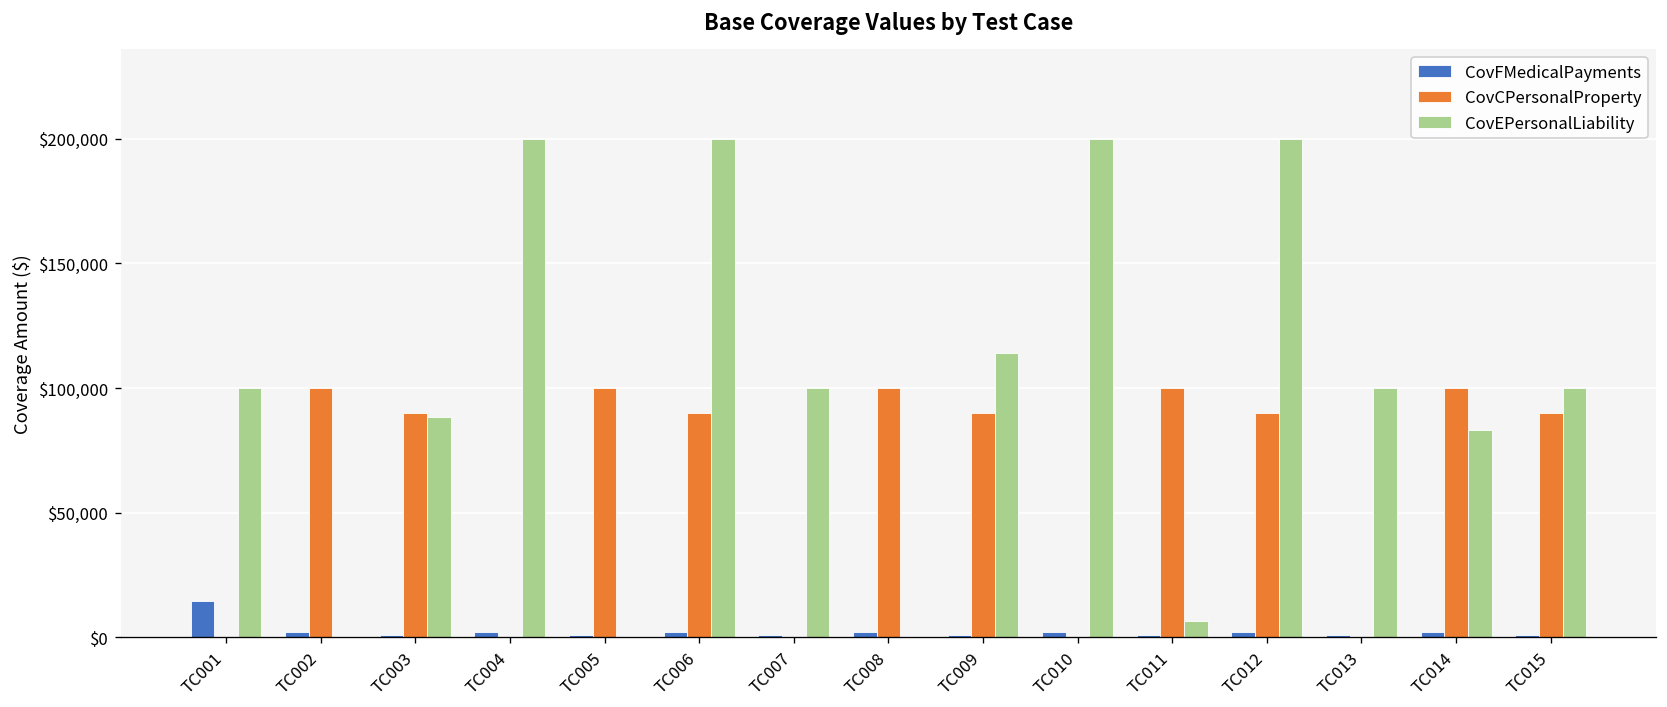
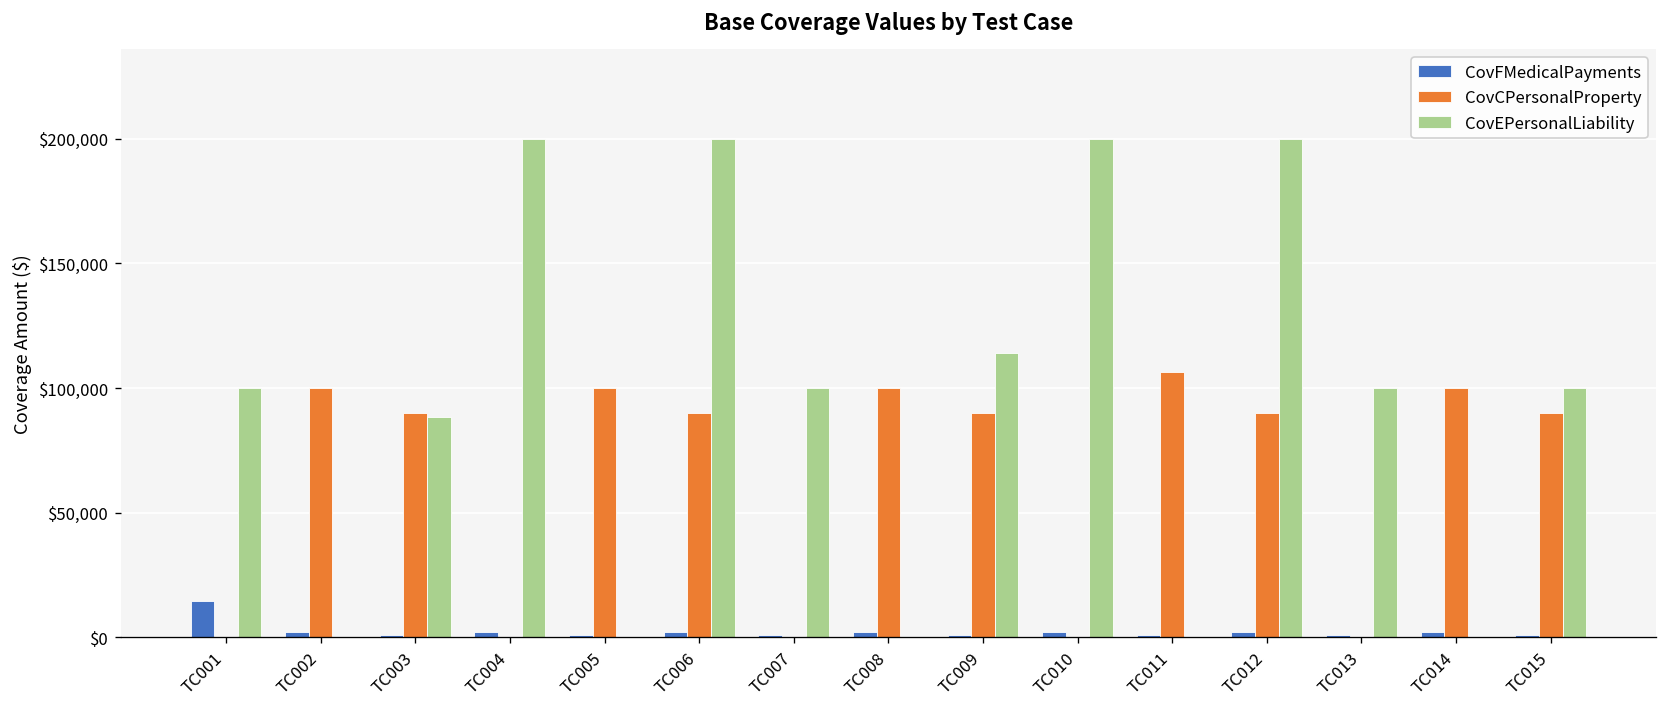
CovCPersonalProperty, TC011: $100,000 -> $107,000
CovEPersonalLiability, TC011: $6,000 -> $0
CovEPersonalLiability, TC014: $83,000 -> $0
